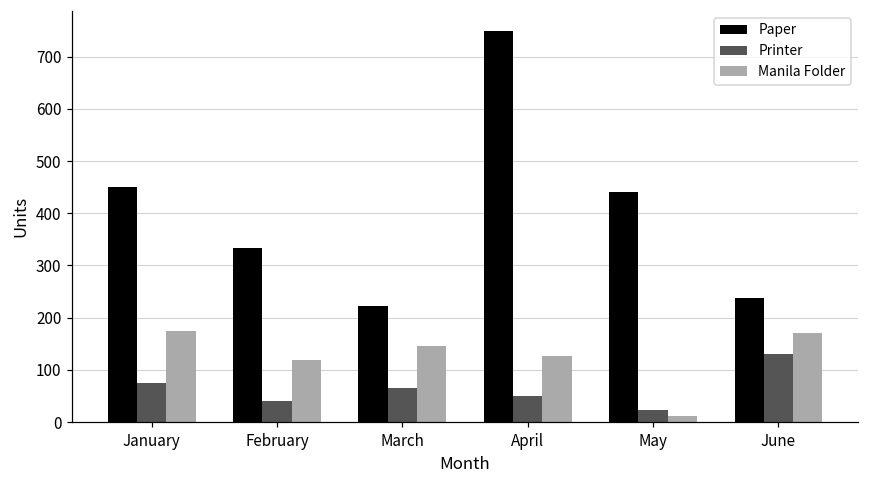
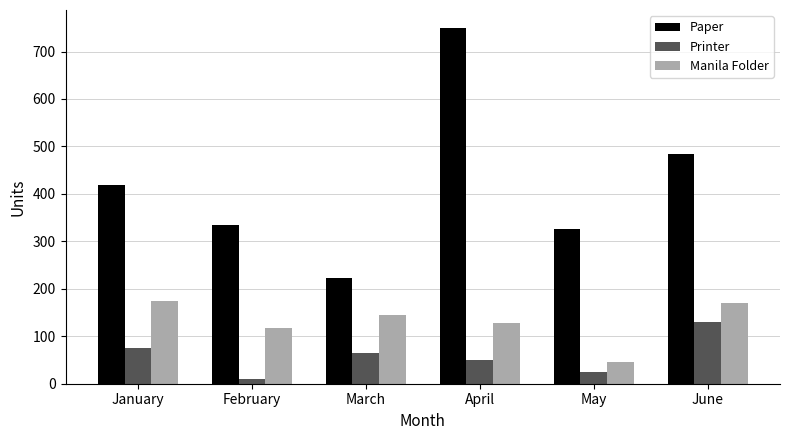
Paper, January: 450 -> 420
Printer, February: 40 -> 10
Paper, May: 440 -> 330
Manila Folder, May: 10 -> 50
Paper, June: 240 -> 490
